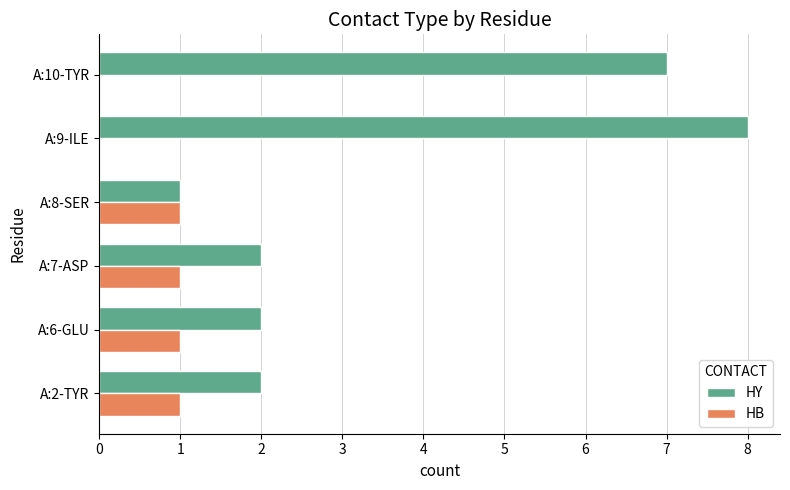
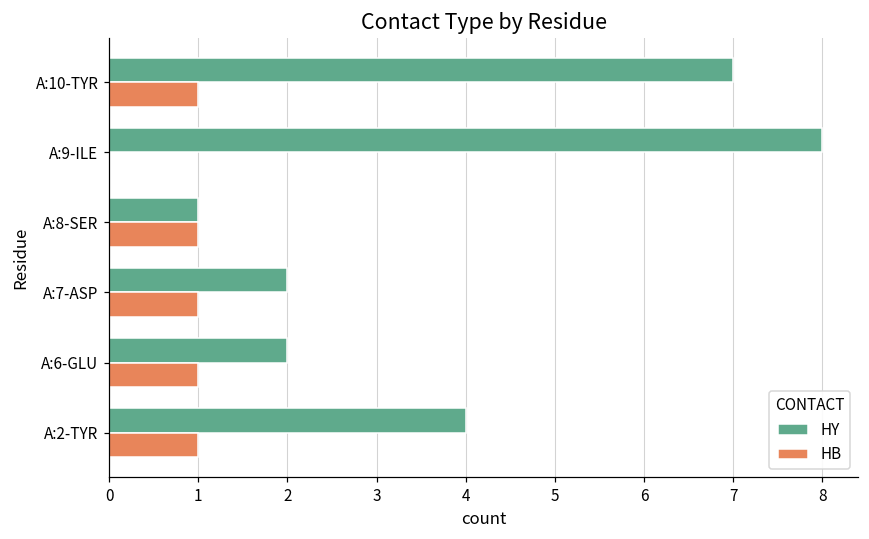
HB, A:10-TYR: 0 -> 1
HY, A:2-TYR: 2 -> 4
